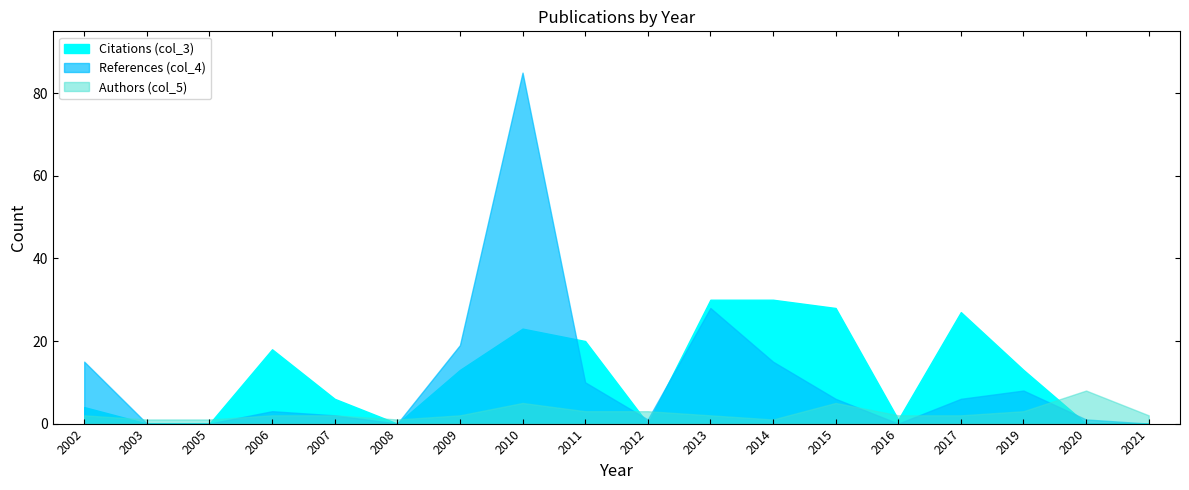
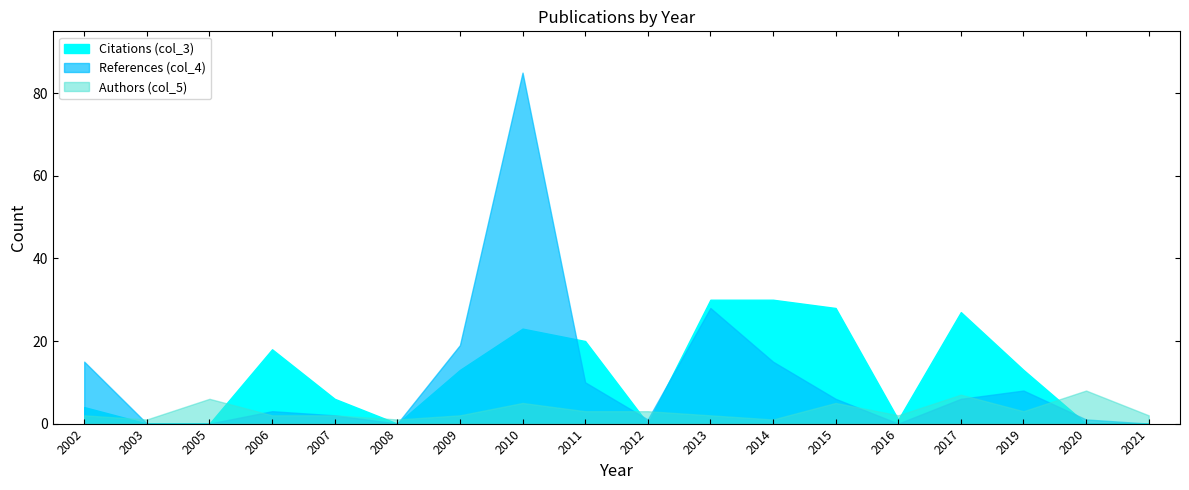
Authors (col_5), 2005: 1 -> 6
Authors (col_5), 2017: 2 -> 7
